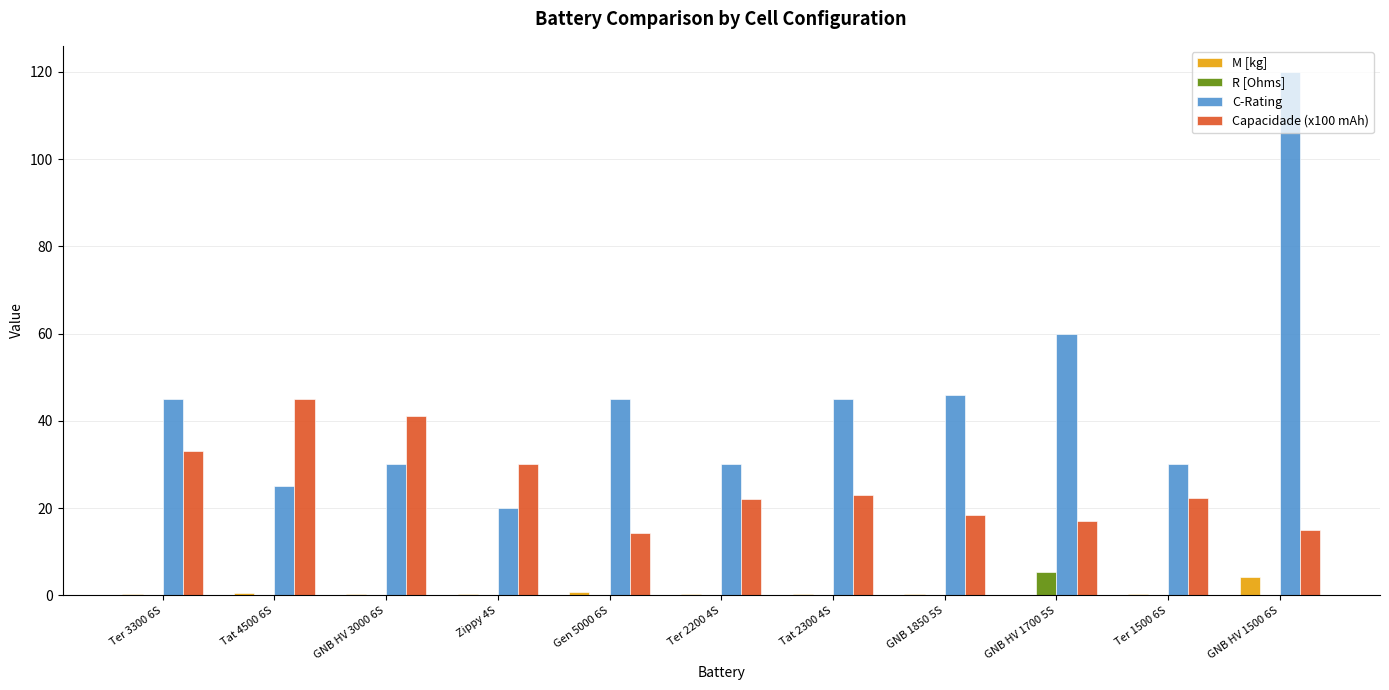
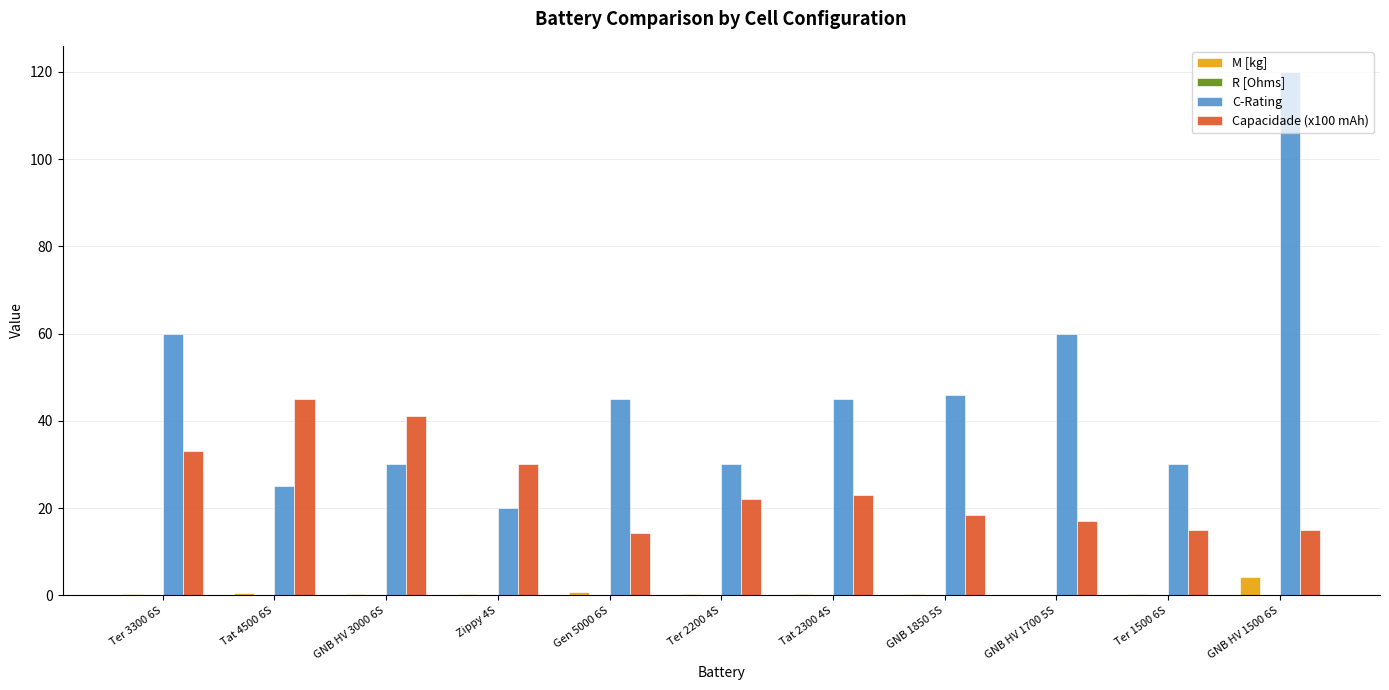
C-Rating, Ter 3300 6S: 45 -> 60
R [Ohms], GNB HV 1700 5S: 5 -> 0
Capacidade (x100 mAh), Ter 1500 6S: 22 -> 15
